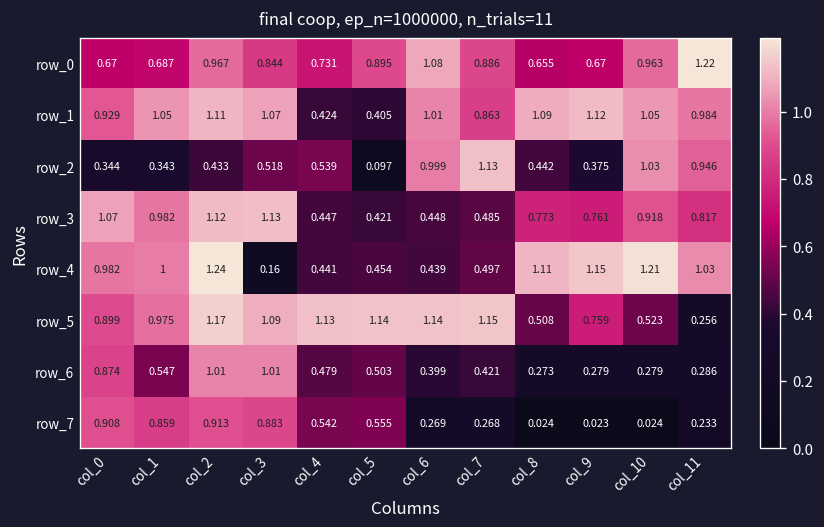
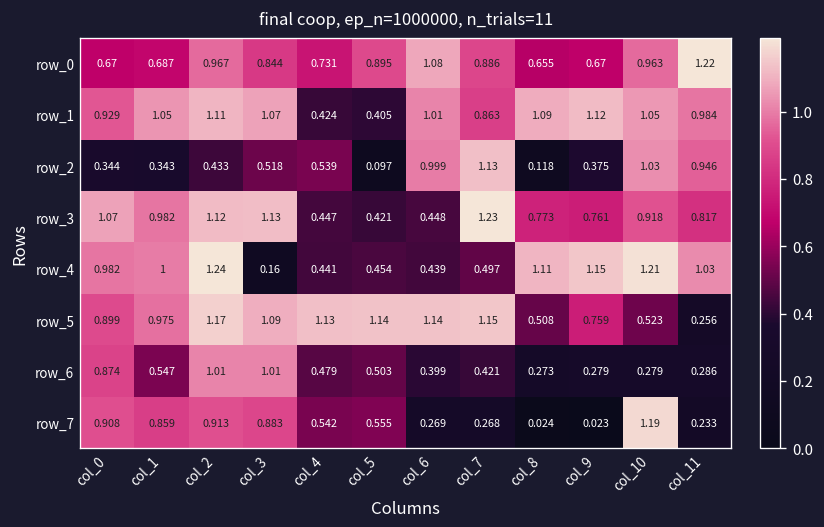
row_2, col_8: 0.442 -> 0.118
row_3, col_7: 0.485 -> 1.23
row_7, col_10: 0.024 -> 1.19
